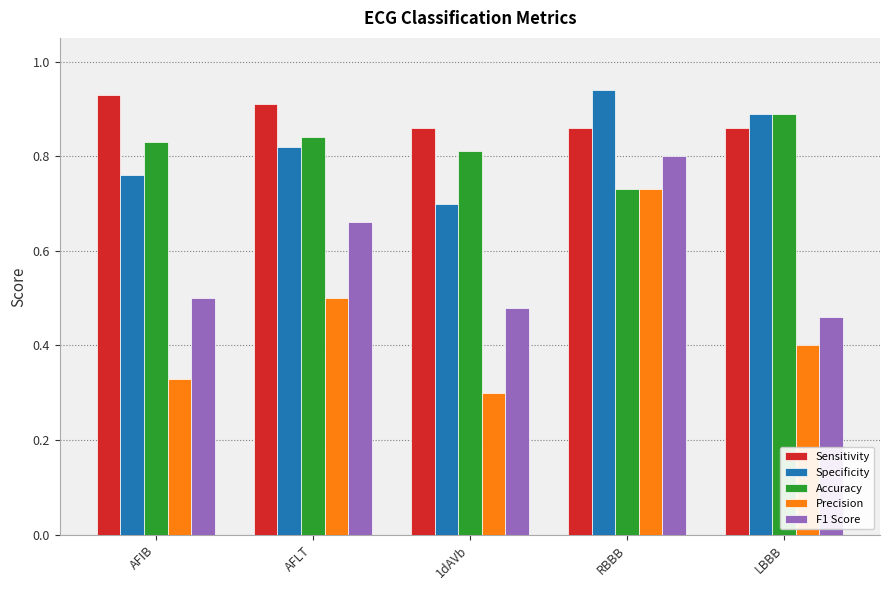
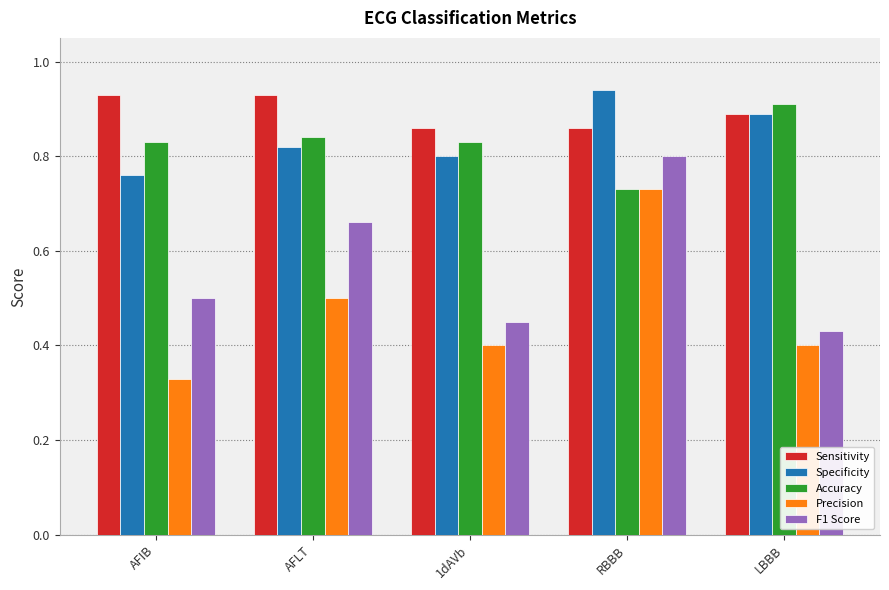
Sensitivity, AFLT: 0.91 -> 0.93
Specificity, 1dAVb: 0.7 -> 0.8
Accuracy, 1dAVb: 0.81 -> 0.83
Precision, 1dAVb: 0.3 -> 0.4
F1 Score, 1dAVb: 0.48 -> 0.45
Sensitivity, LBBB: 0.86 -> 0.89
Accuracy, LBBB: 0.89 -> 0.91
F1 Score, LBBB: 0.46 -> 0.43
